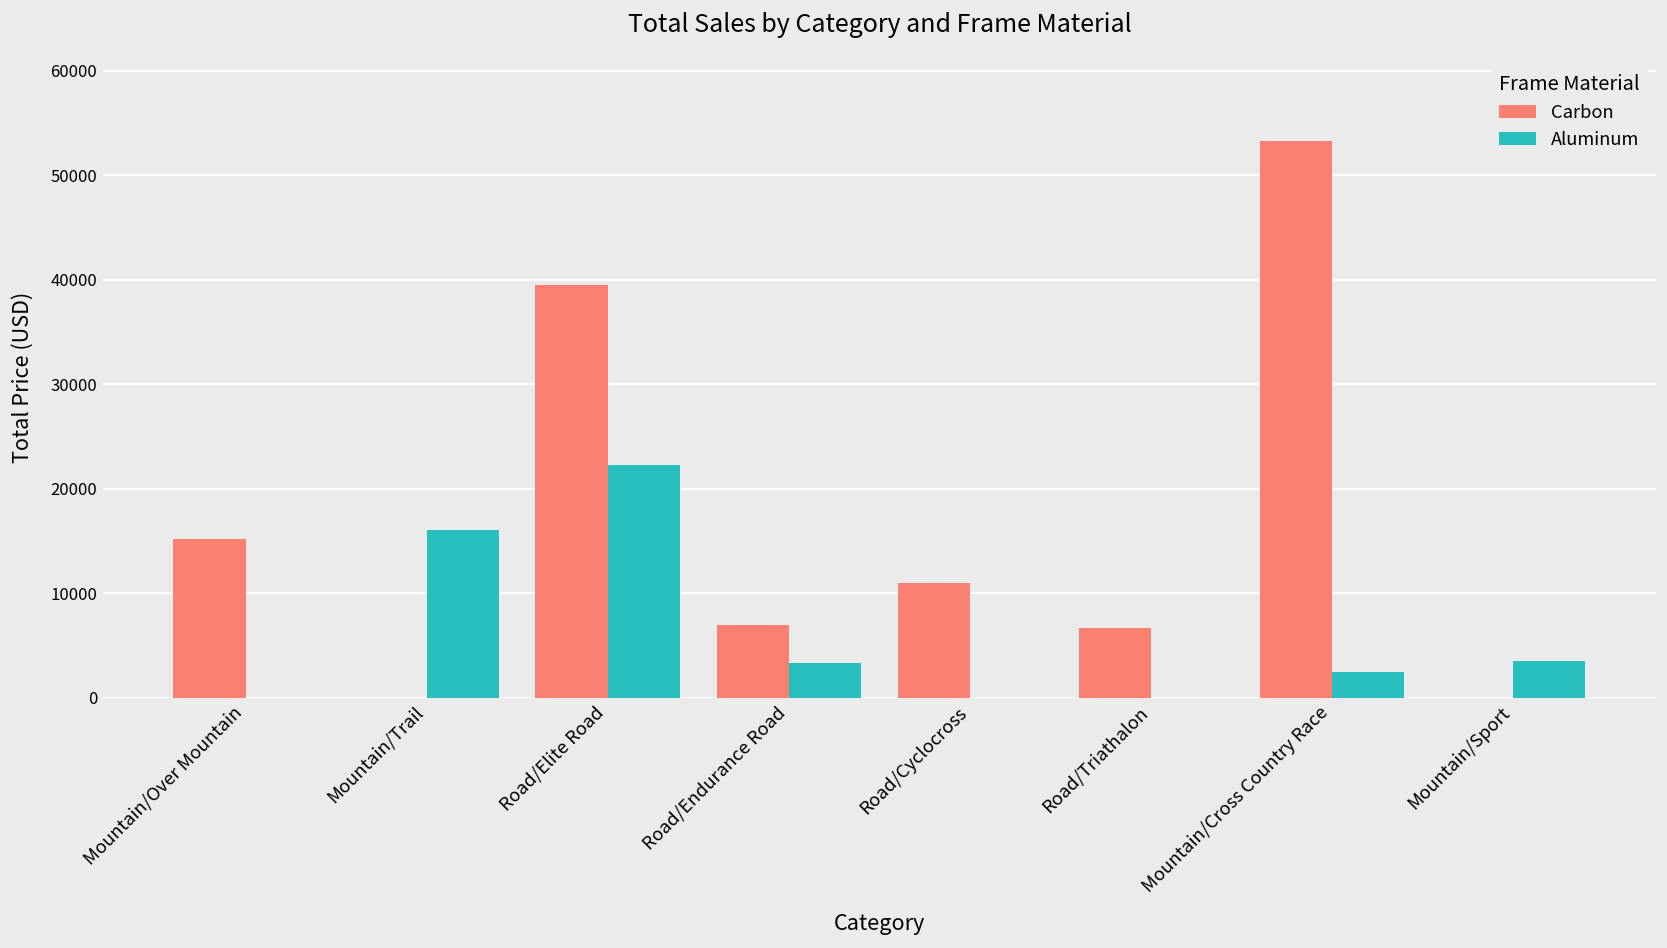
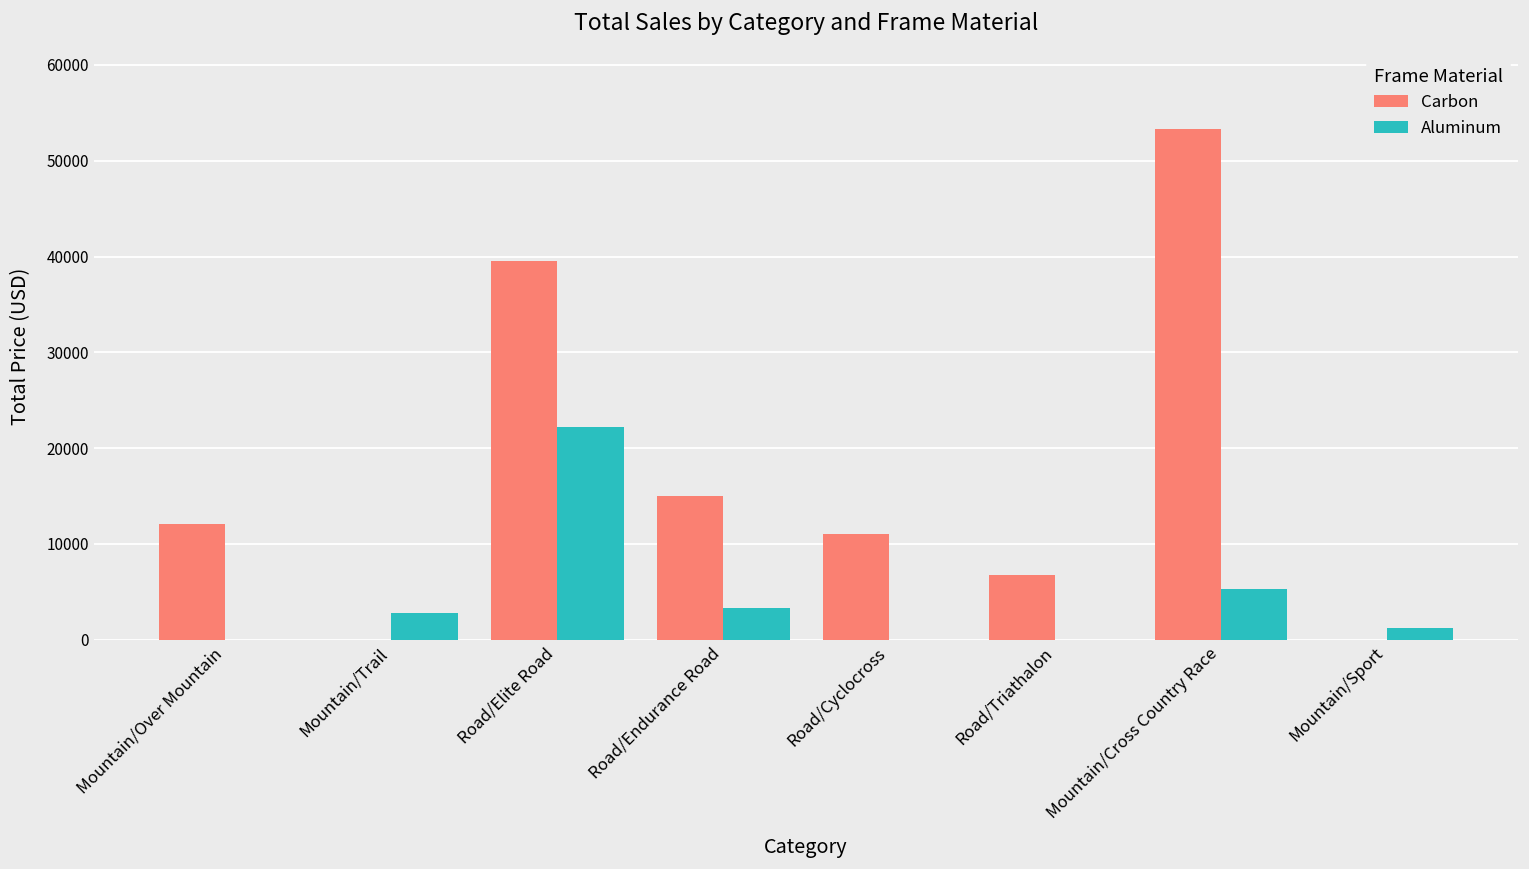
Carbon, Mountain/Over Mountain: 15000 -> 12000
Aluminum, Mountain/Trail: 16000 -> 3000
Carbon, Road/Endurance Road: 7000 -> 15000
Aluminum, Mountain/Cross Country Race: 3000 -> 5000
Aluminum, Mountain/Sport: 4000 -> 1000
